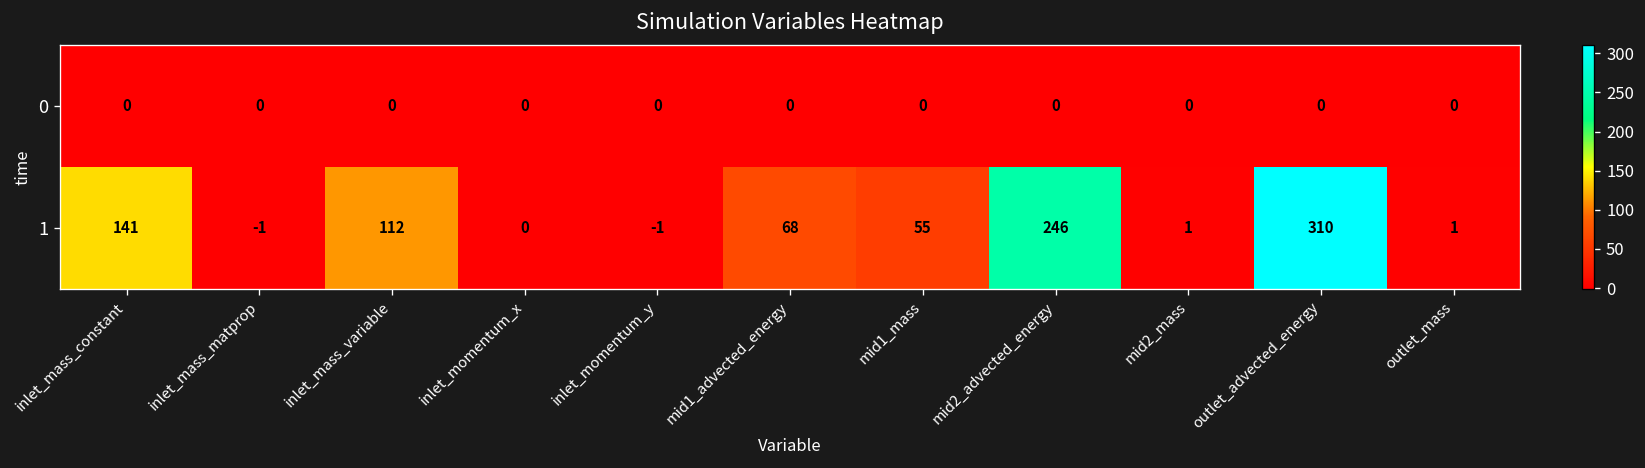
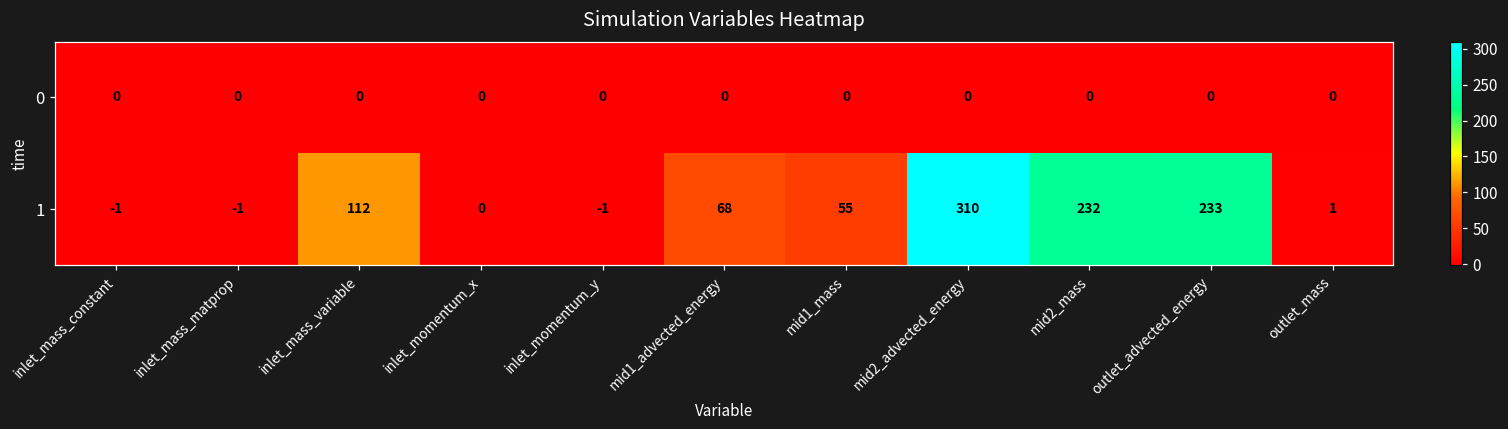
1, inlet_mass_constant: 141 -> -1
1, mid2_advected_energy: 246 -> 310
1, mid2_mass: 1 -> 232
1, outlet_advected_energy: 310 -> 233
